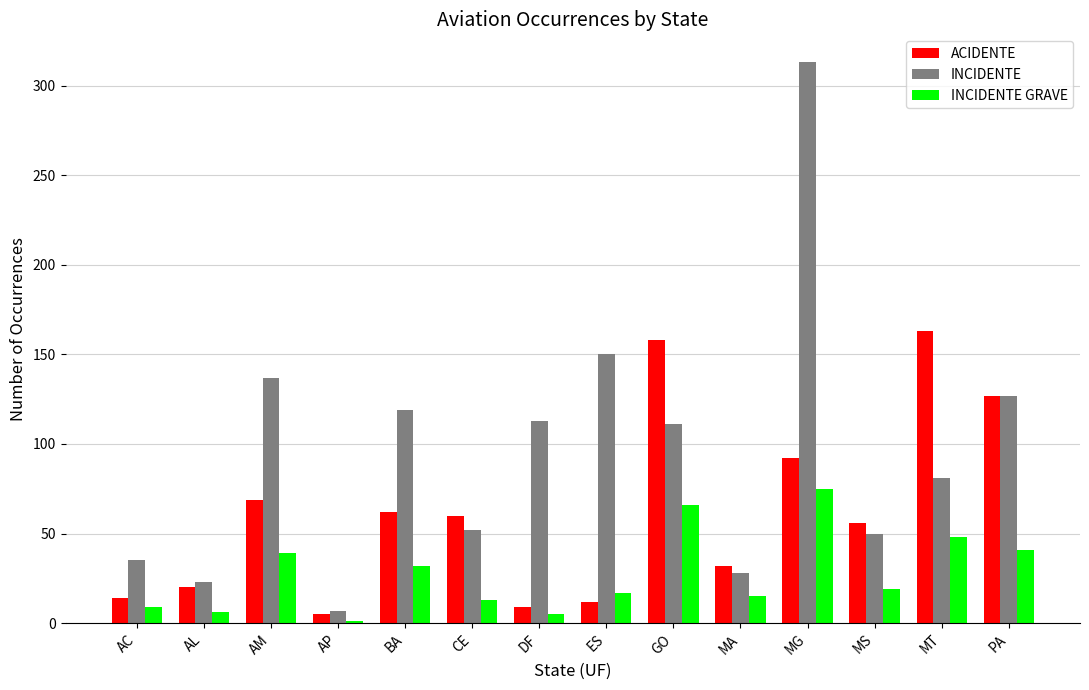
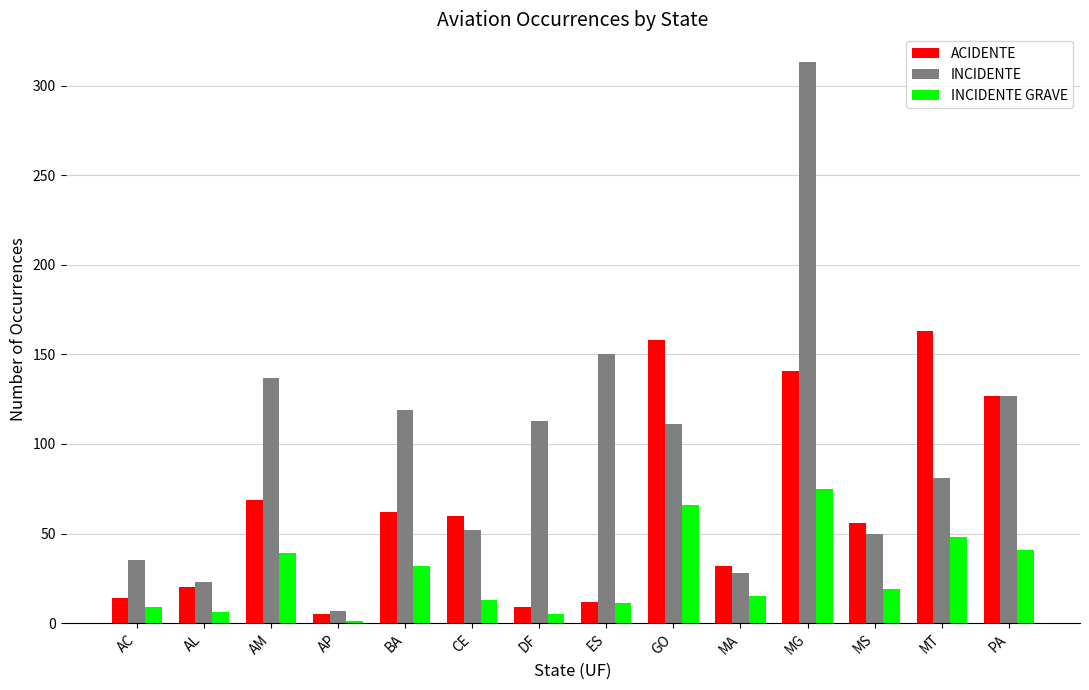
INCIDENTE GRAVE, ES: 17 -> 11
ACIDENTE, MG: 92 -> 141
